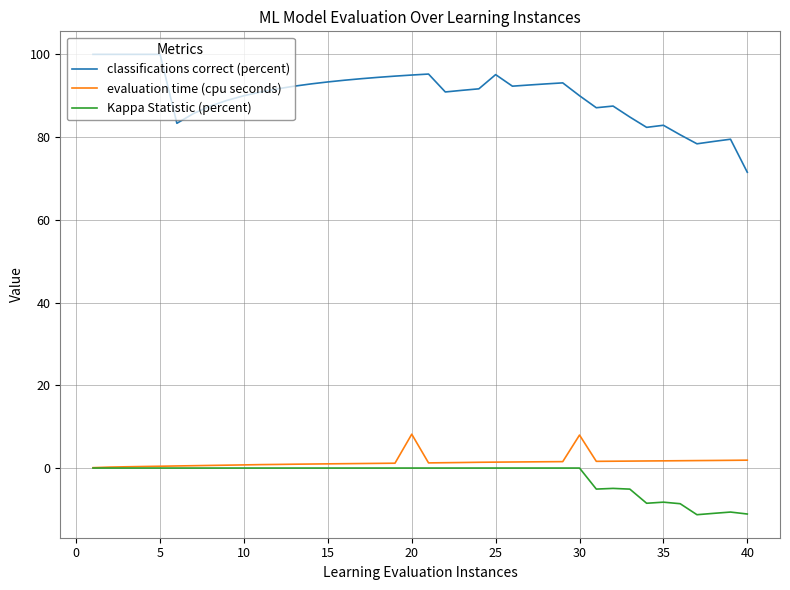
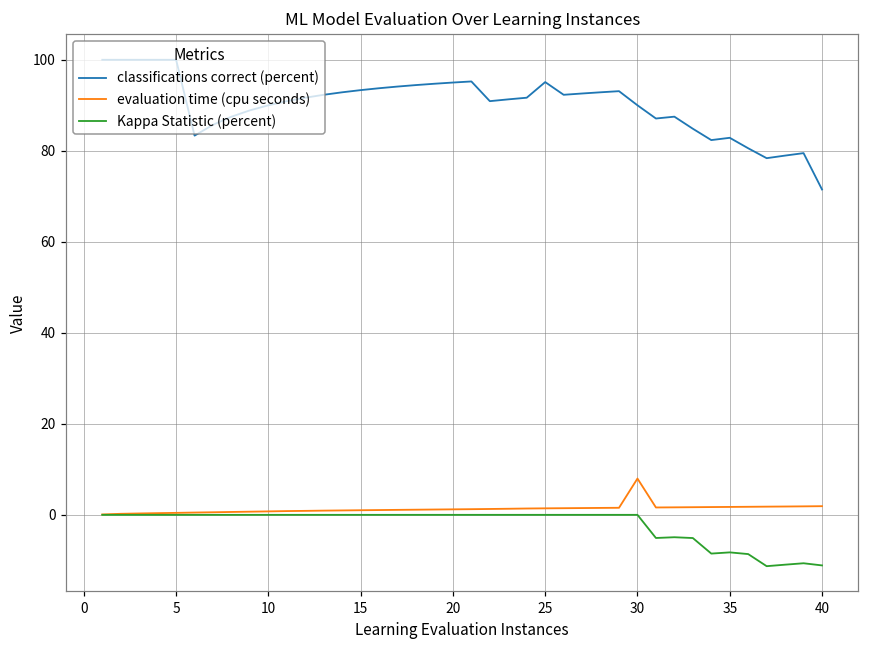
evaluation time (cpu seconds), 20: 8 -> 1
